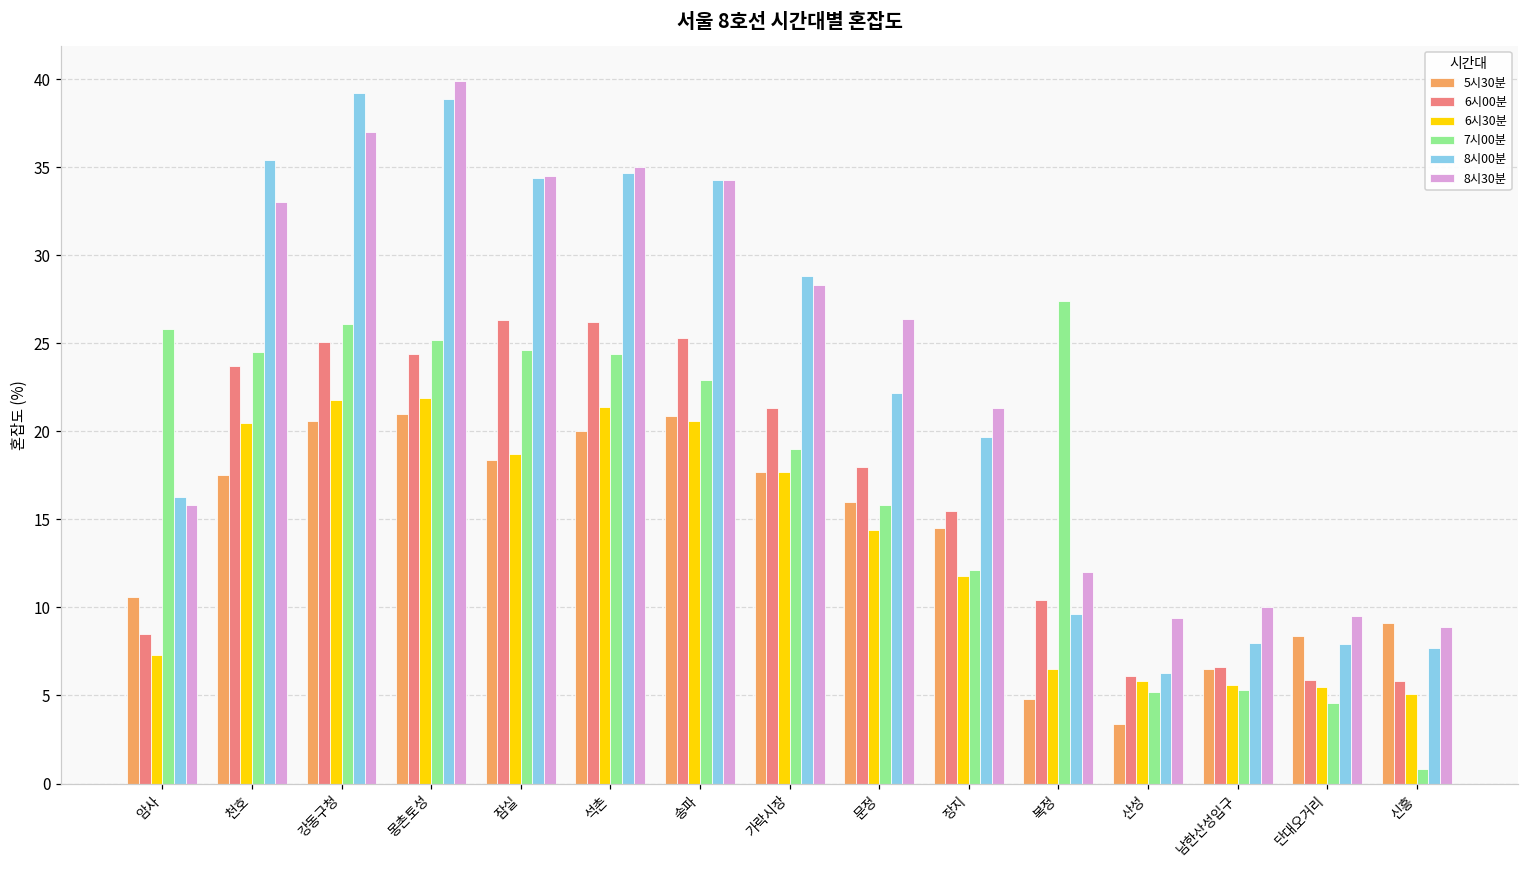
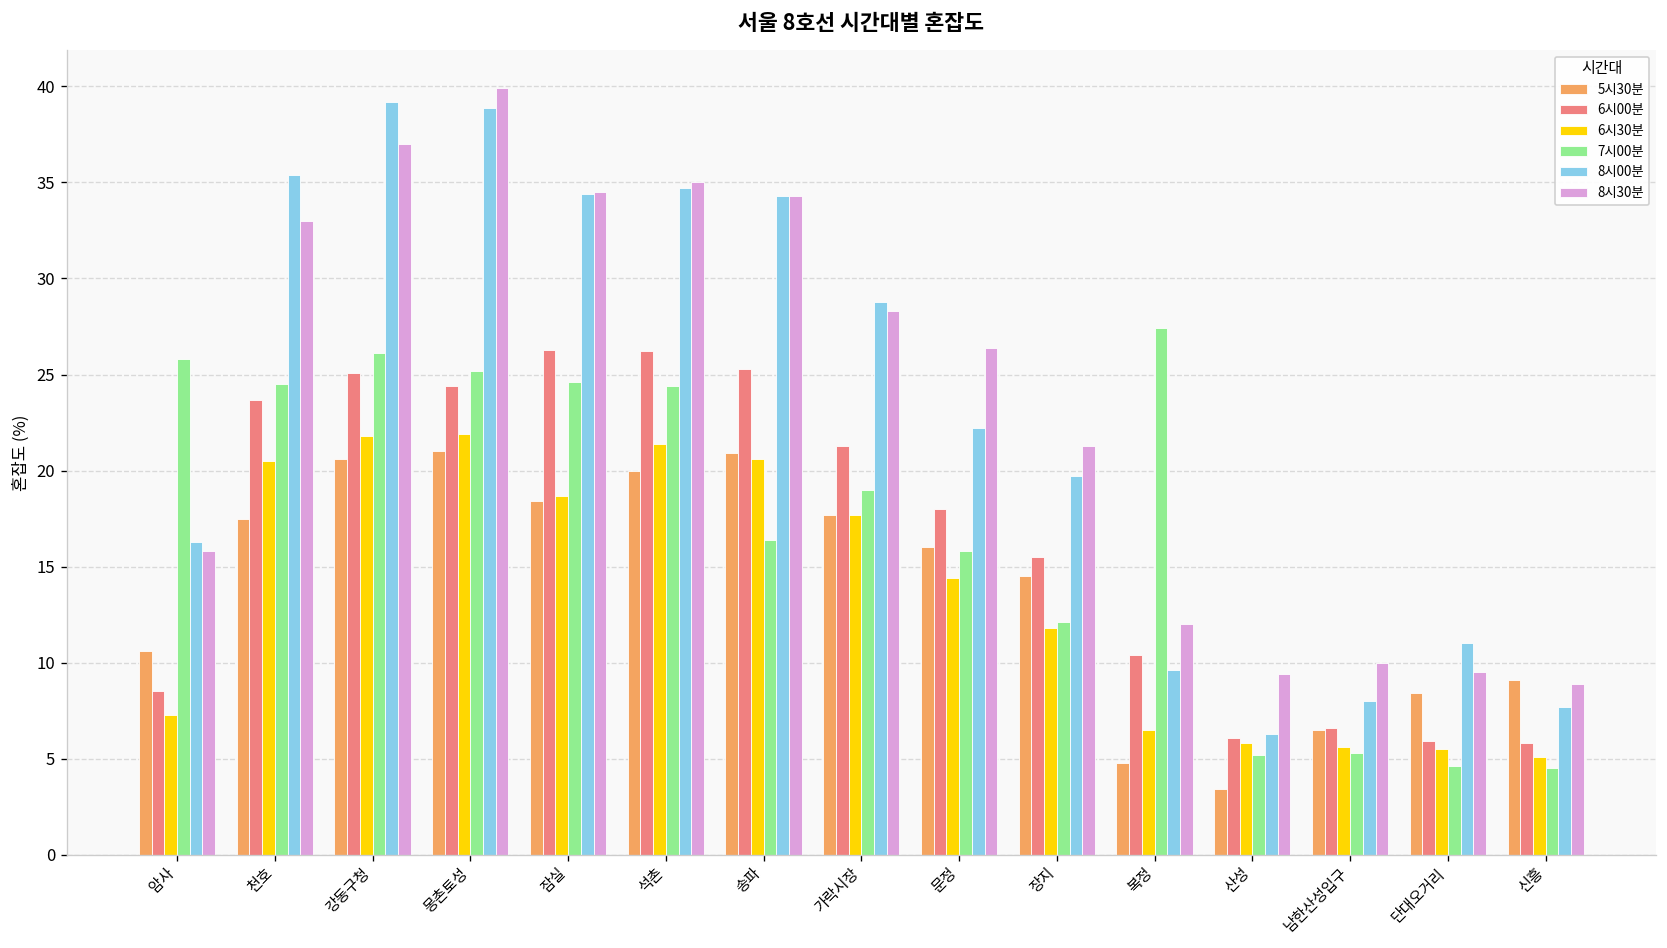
7시00분, 송파: 22.9 -> 16.4
8시00분, 단대오거리: 7.9 -> 11.0
7시00분, 신흥: 0.8 -> 4.5
